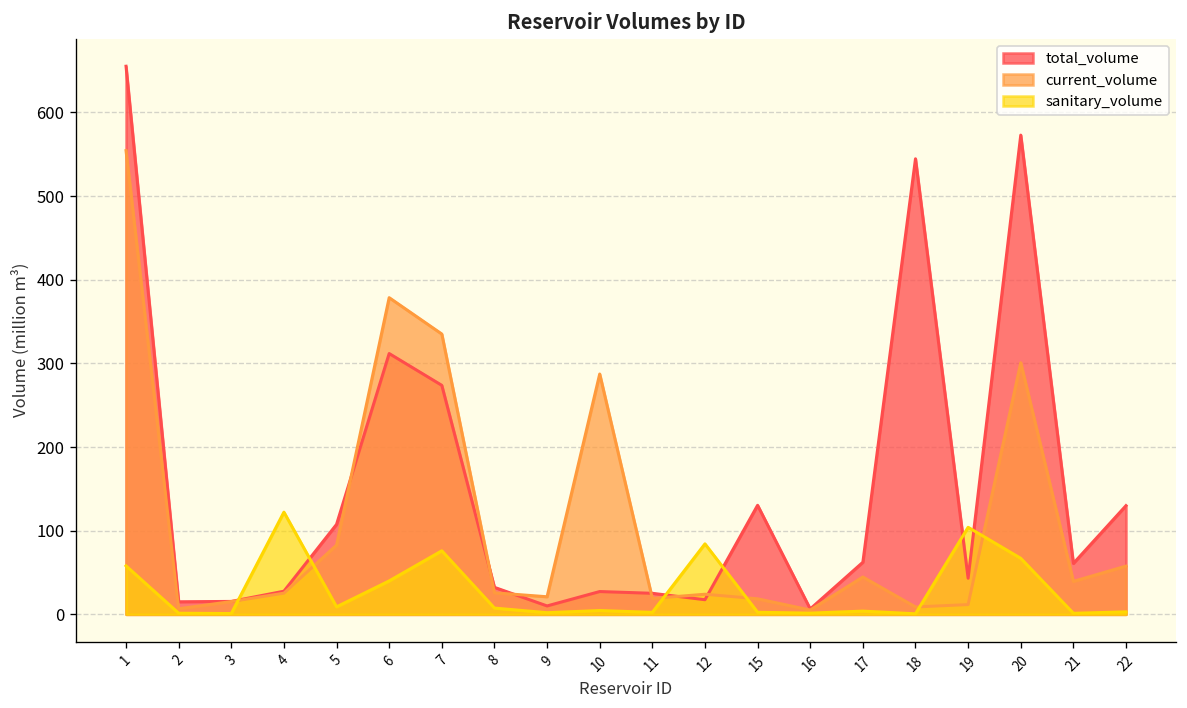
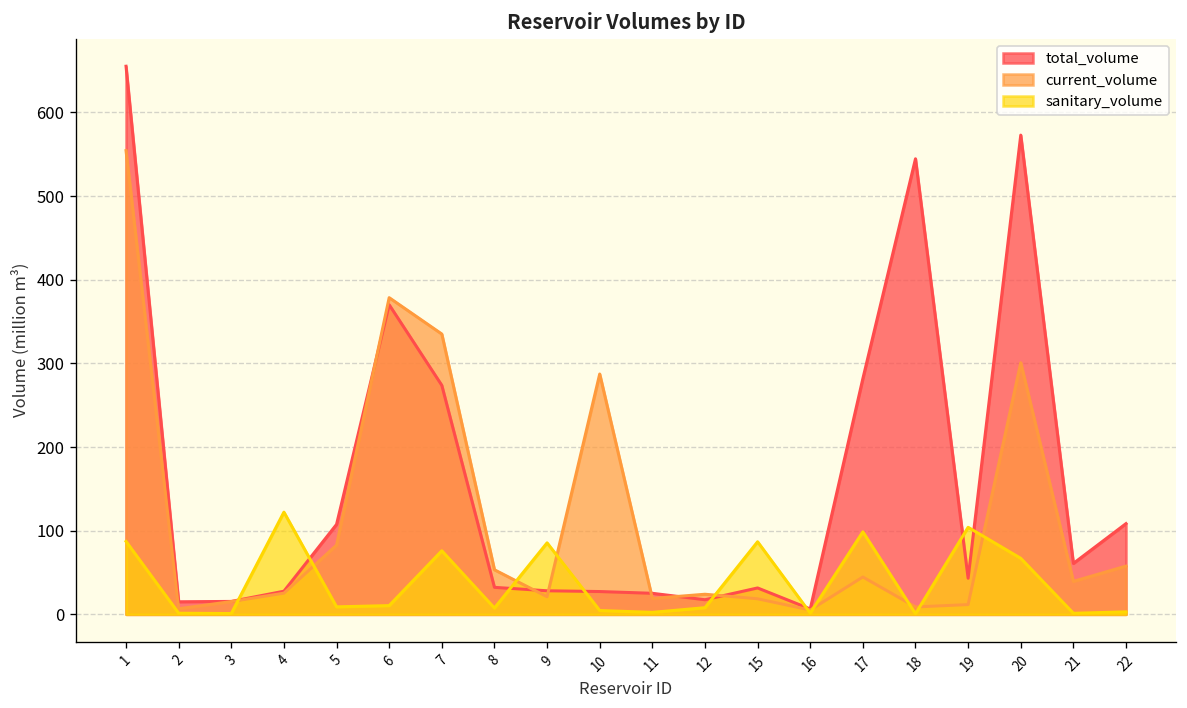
sanitary_volume, 1: 60 -> 90
total_volume, 6: 310 -> 370
sanitary_volume, 6: 40 -> 10
current_volume, 8: 30 -> 50
total_volume, 9: 10 -> 30
sanitary_volume, 9: 0 -> 90
sanitary_volume, 12: 80 -> 10
total_volume, 15: 130 -> 30
sanitary_volume, 15: 0 -> 90
total_volume, 17: 60 -> 280
sanitary_volume, 17: 0 -> 100
total_volume, 22: 130 -> 110
